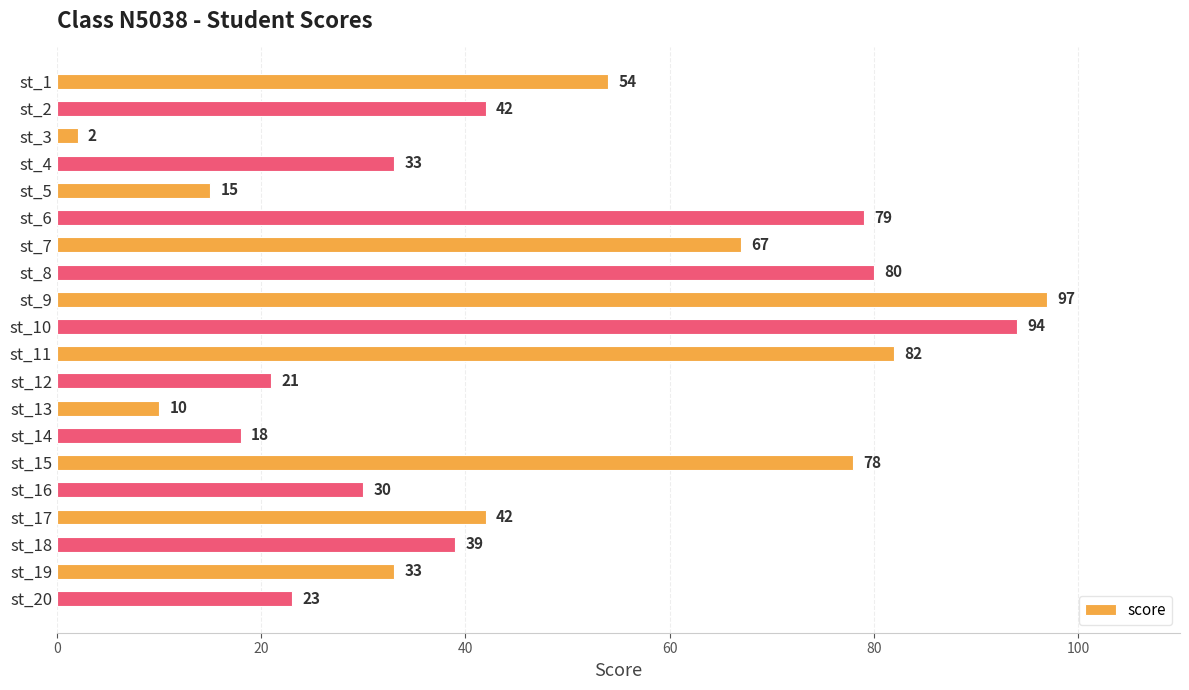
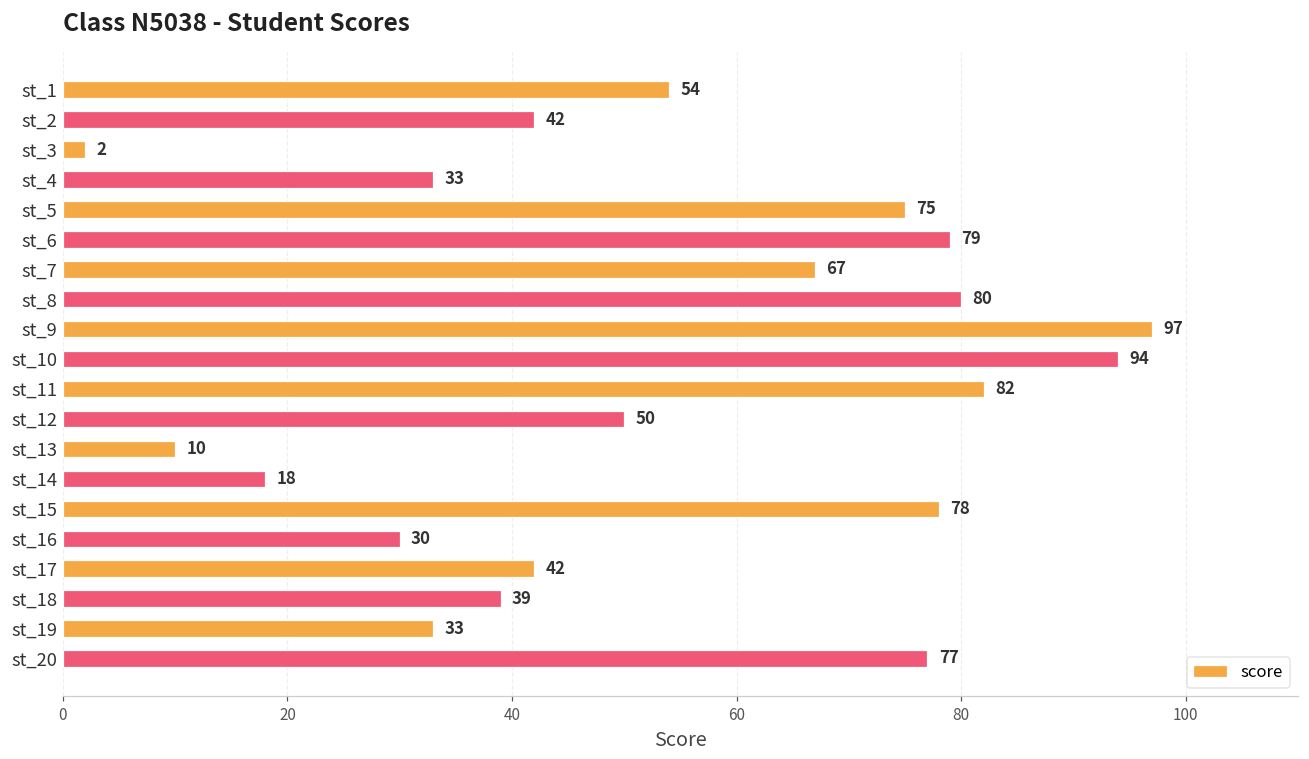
st_5: 15 -> 75
st_12: 21 -> 50
st_20: 23 -> 77
